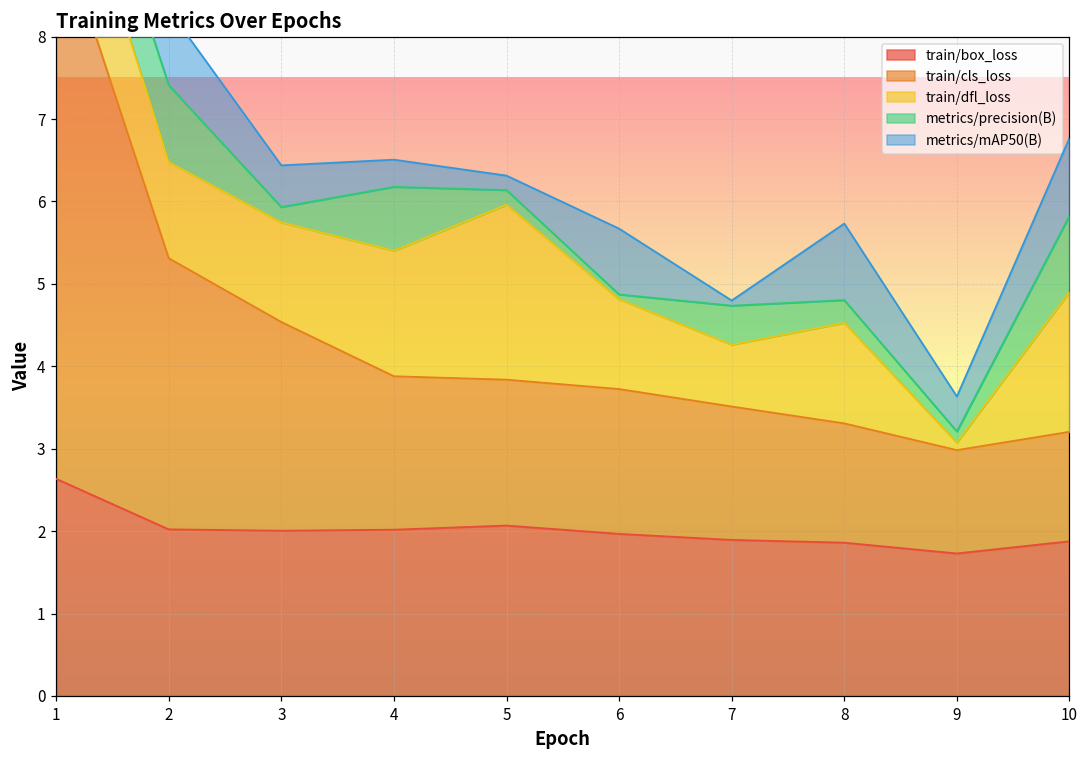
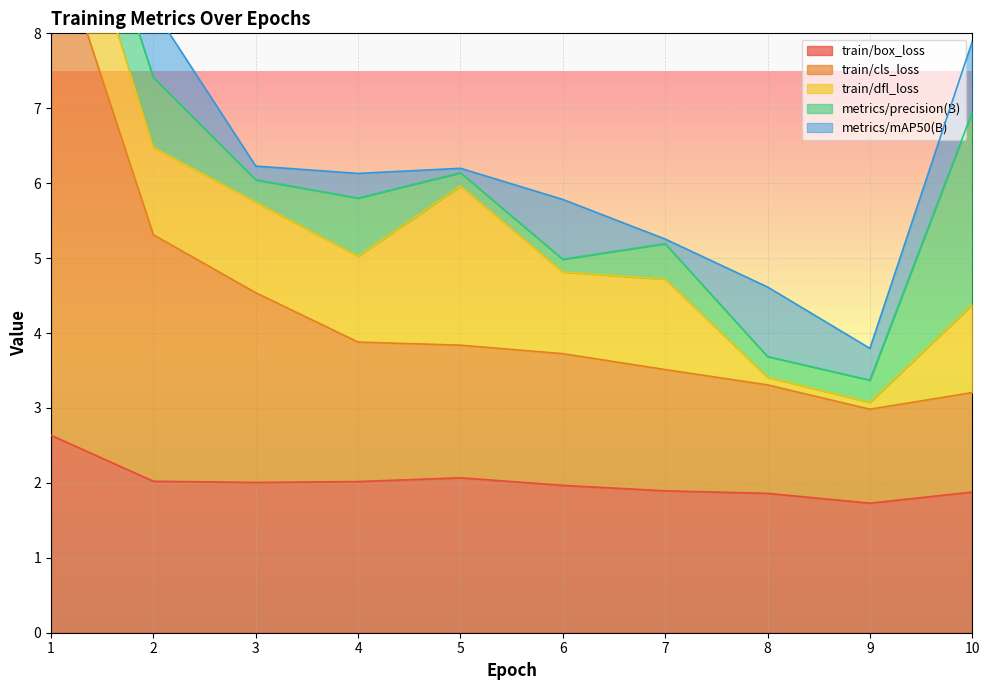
metrics/precision(B), 3: 0.2 -> 0.3
metrics/mAP50(B), 3: 0.5 -> 0.2
train/dfl_loss, 4: 1.5 -> 1.1
metrics/mAP50(B), 5: 0.2 -> 0.1
metrics/precision(B), 6: 0.1 -> 0.2
train/dfl_loss, 7: 0.8 -> 1.2
train/dfl_loss, 8: 1.2 -> 0.1
metrics/precision(B), 9: 0.1 -> 0.3
train/dfl_loss, 10: 1.7 -> 1.2
metrics/precision(B), 10: 0.9 -> 2.6
